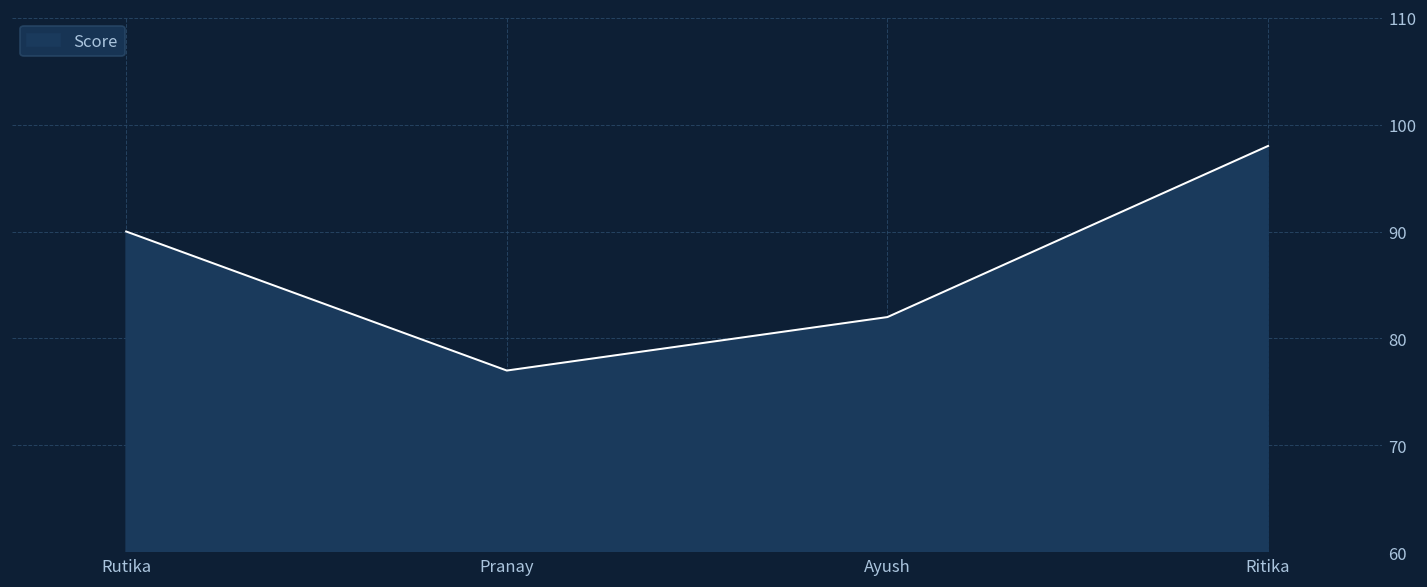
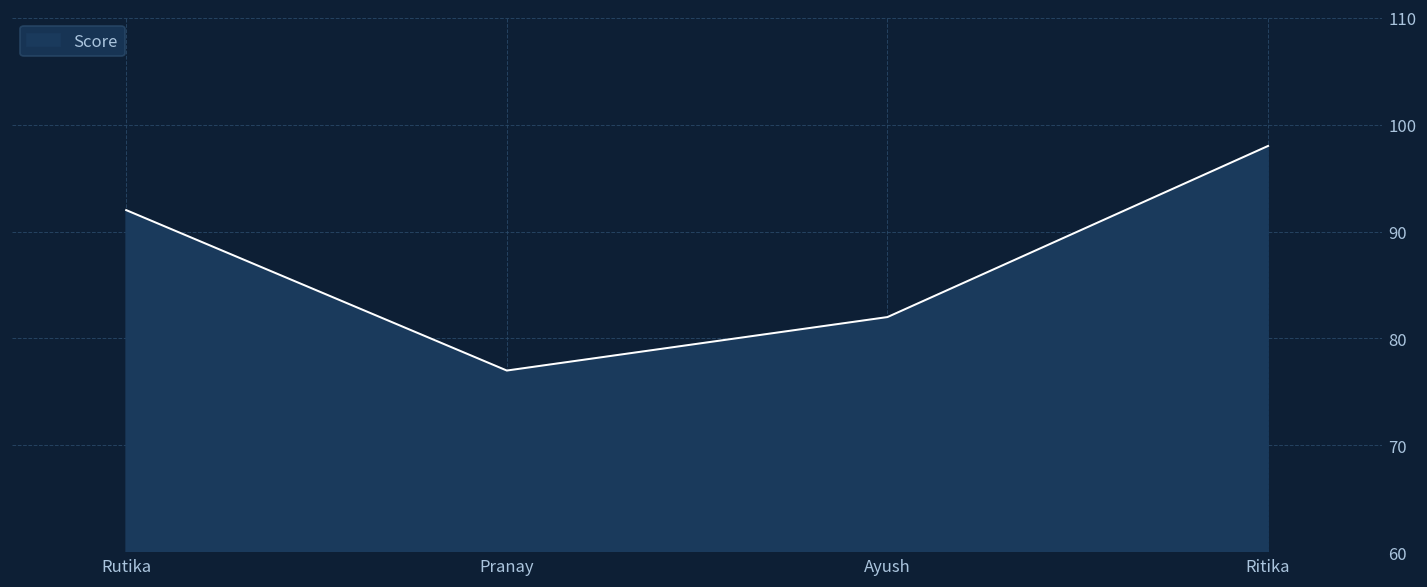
Rutika: 90 -> 92
